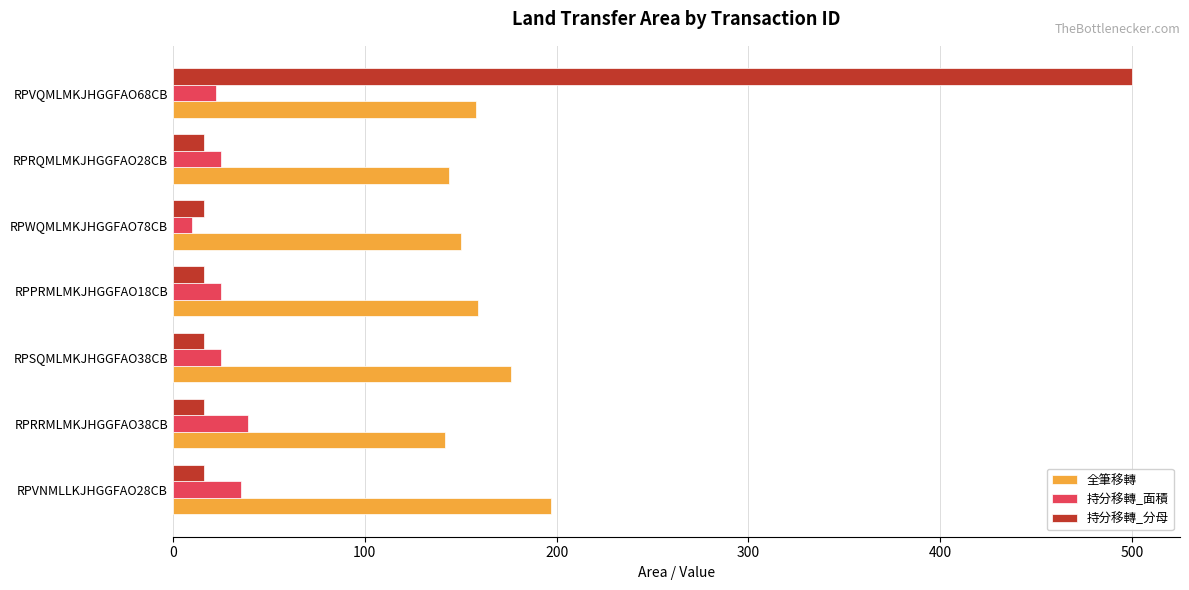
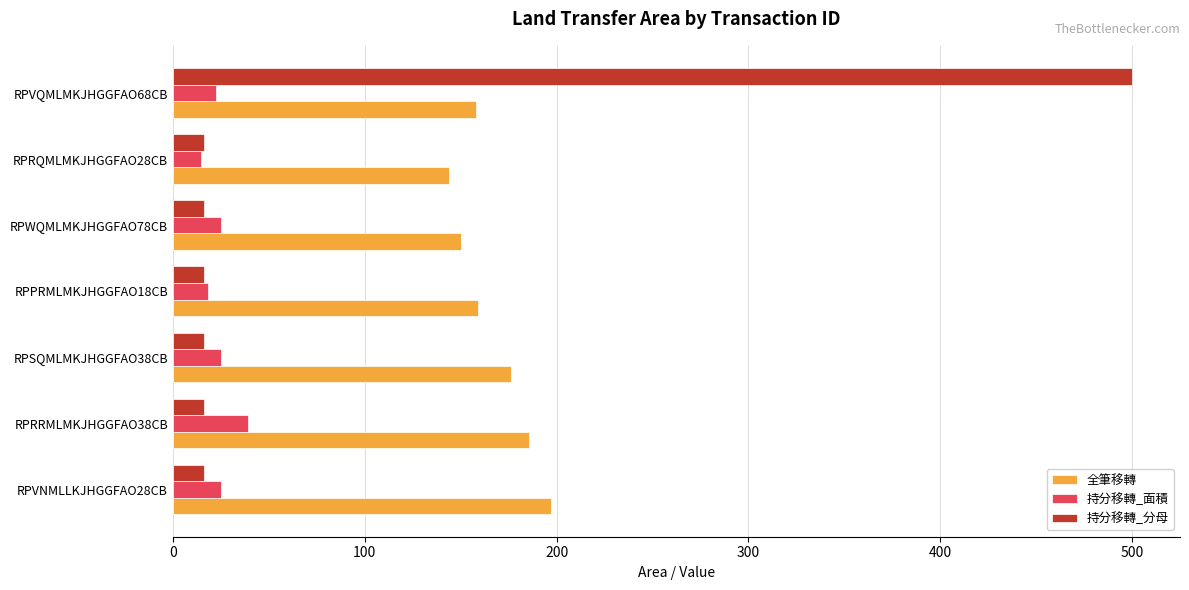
持分移轉_面積, RPRQMLMKJHGGFAO28CB: 25 -> 15
持分移轉_面積, RPWQMLMKJHGGFAO78CB: 10 -> 25
持分移轉_面積, RPPRMLMKJHGGFAO18CB: 25 -> 18
全筆移轉, RPRRMLMKJHGGFAO38CB: 142 -> 186
持分移轉_面積, RPVNMLLKJHGGFAO28CB: 35 -> 25
